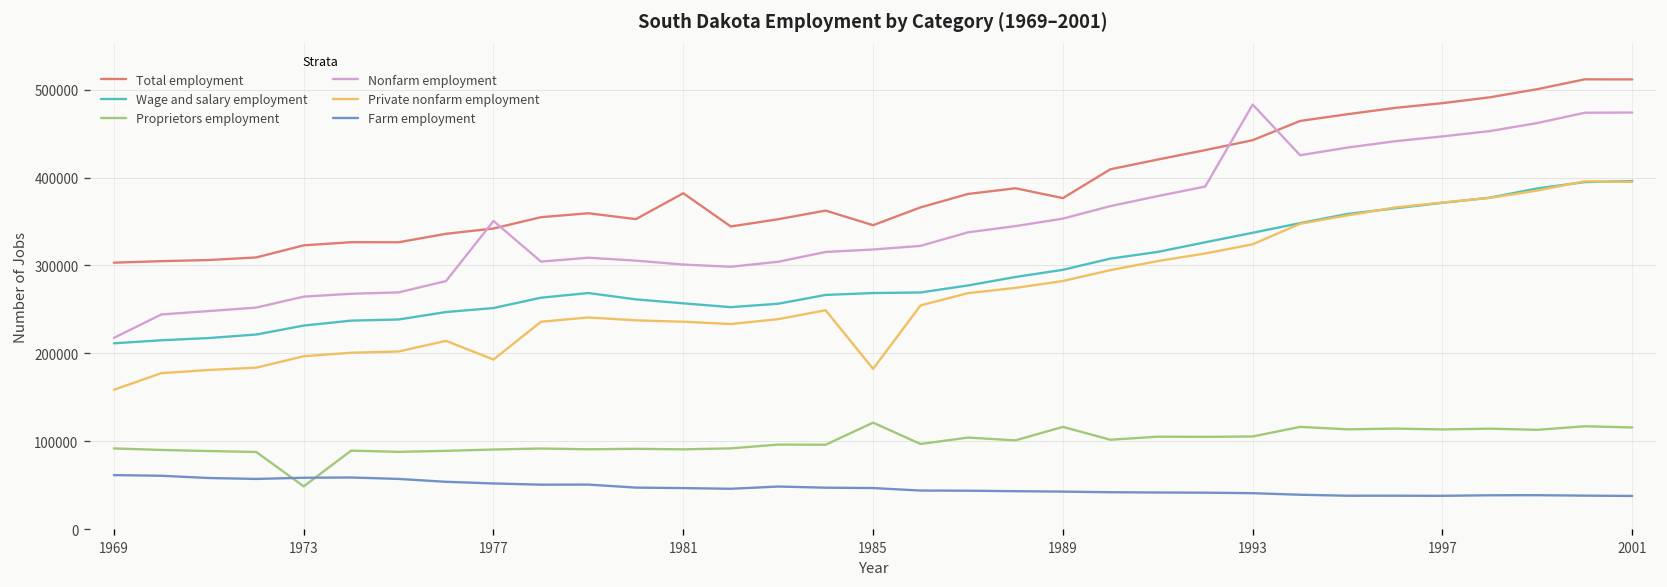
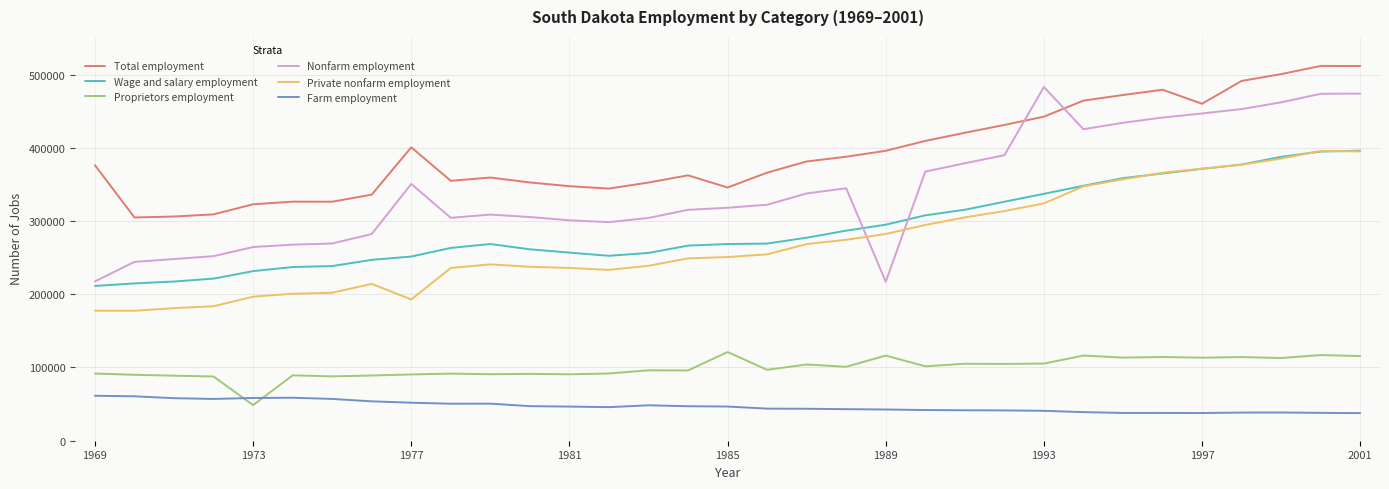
Total employment, 1969: 300000 -> 380000
Private nonfarm employment, 1969: 160000 -> 180000
Total employment, 1977: 340000 -> 400000
Total employment, 1981: 380000 -> 350000
Private nonfarm employment, 1985: 180000 -> 250000
Total employment, 1989: 380000 -> 400000
Nonfarm employment, 1989: 350000 -> 220000
Total employment, 1997: 480000 -> 460000
